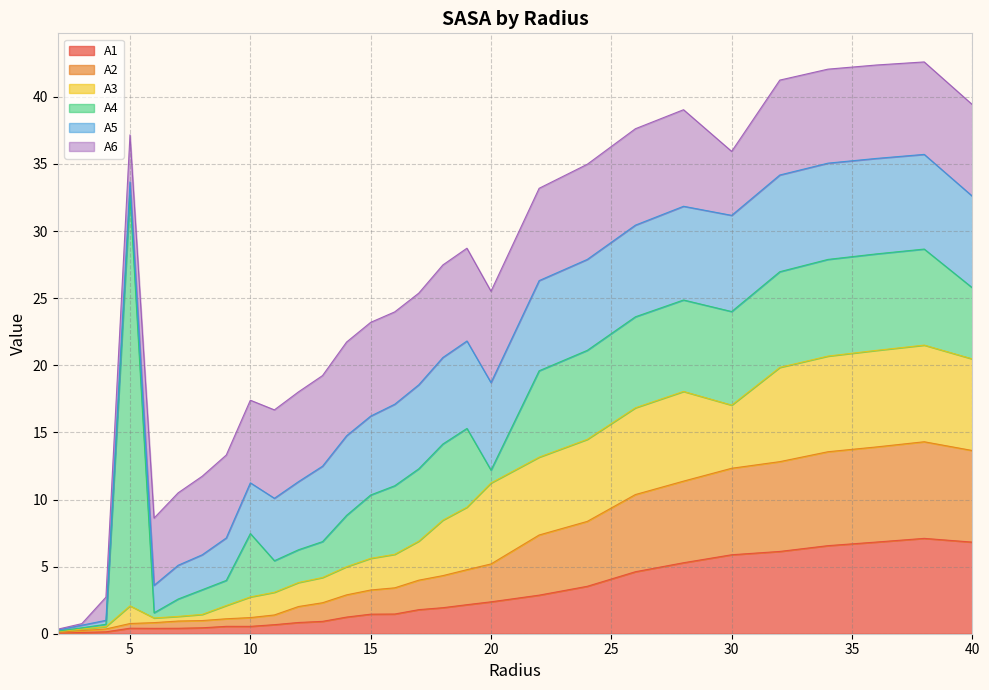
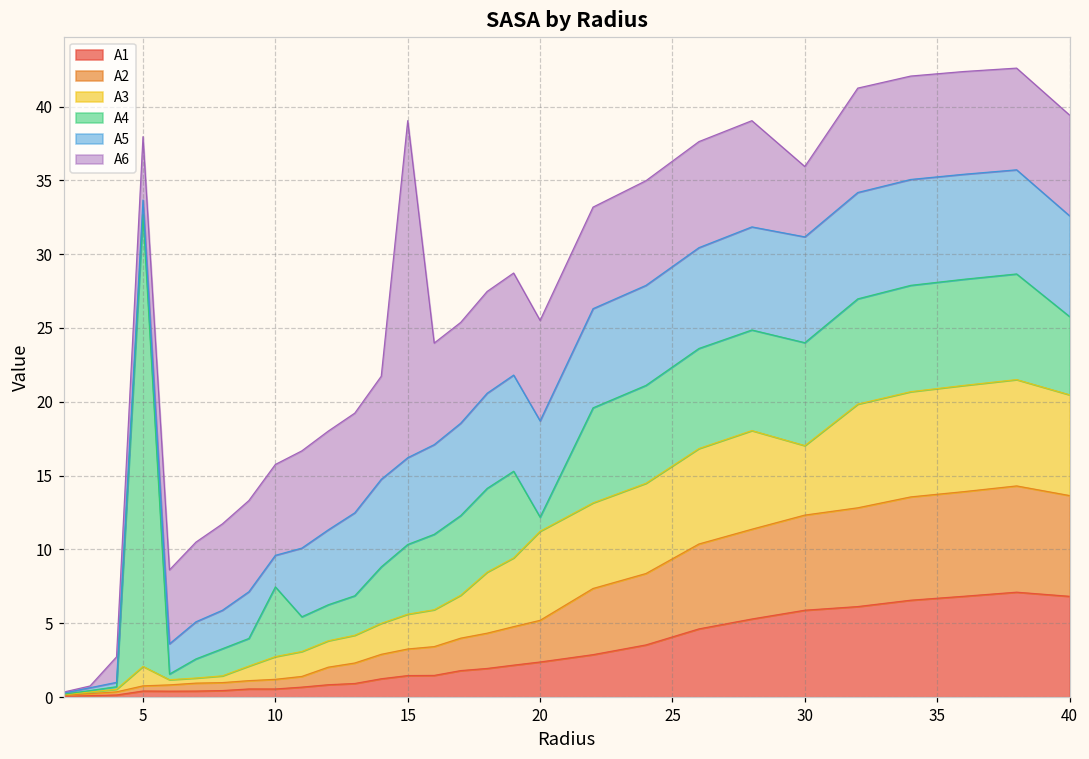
A6, 5: 3.5 -> 4.3
A5, 10: 3.8 -> 2.1
A6, 15: 7.0 -> 22.8
